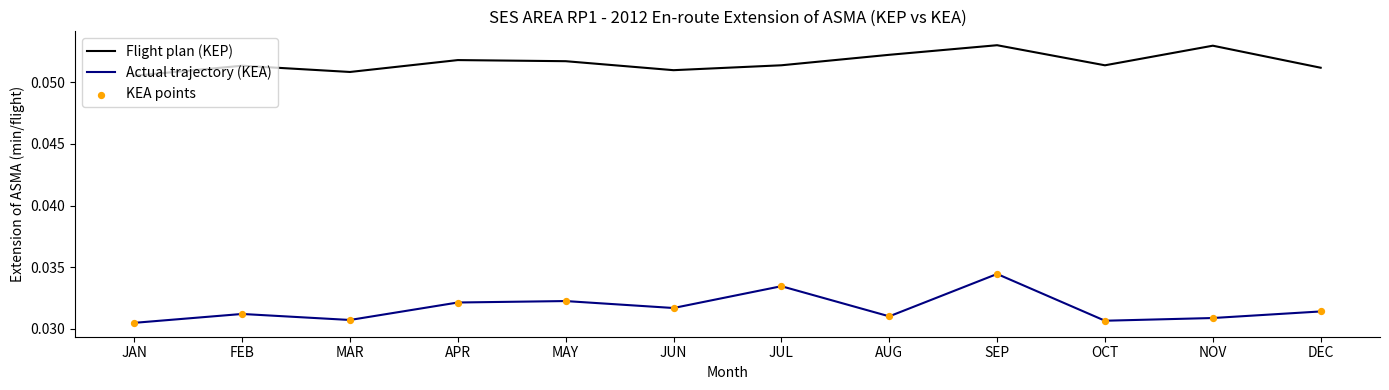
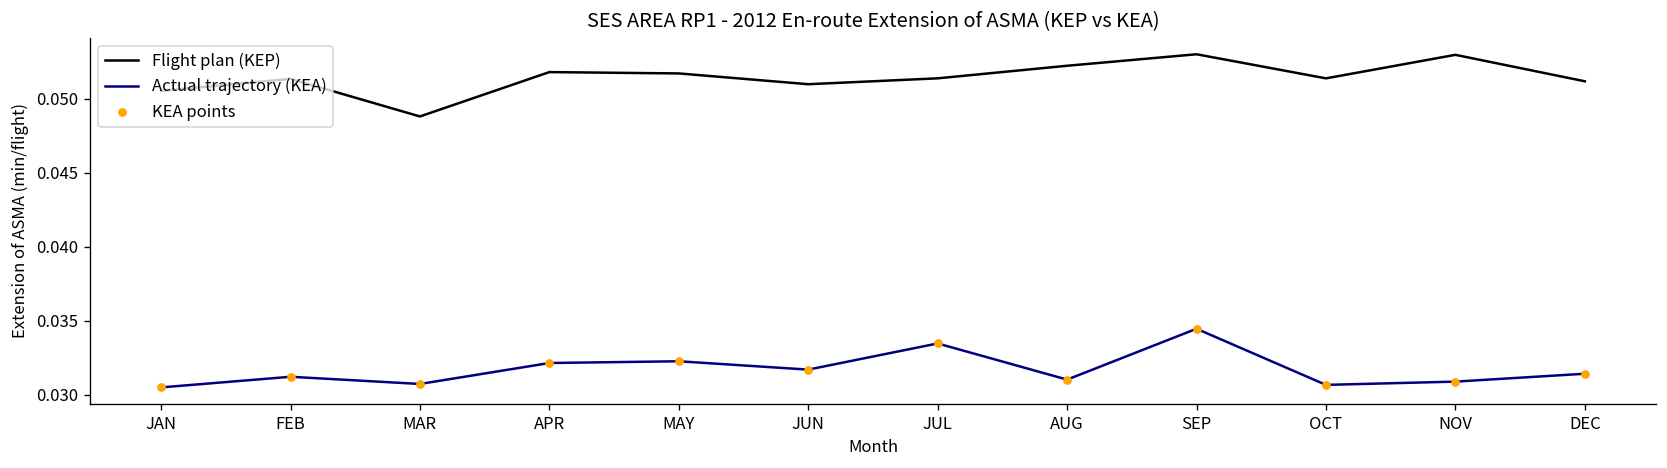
Flight plan (KEP), MAR: 0.0508 -> 0.0488
